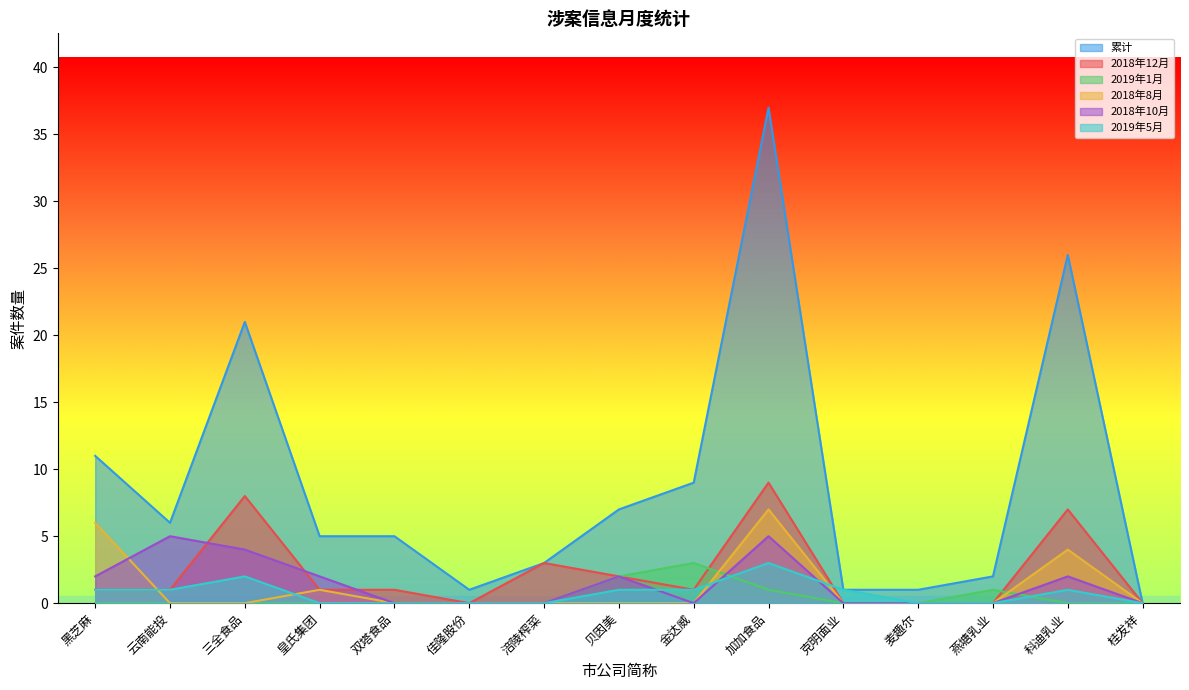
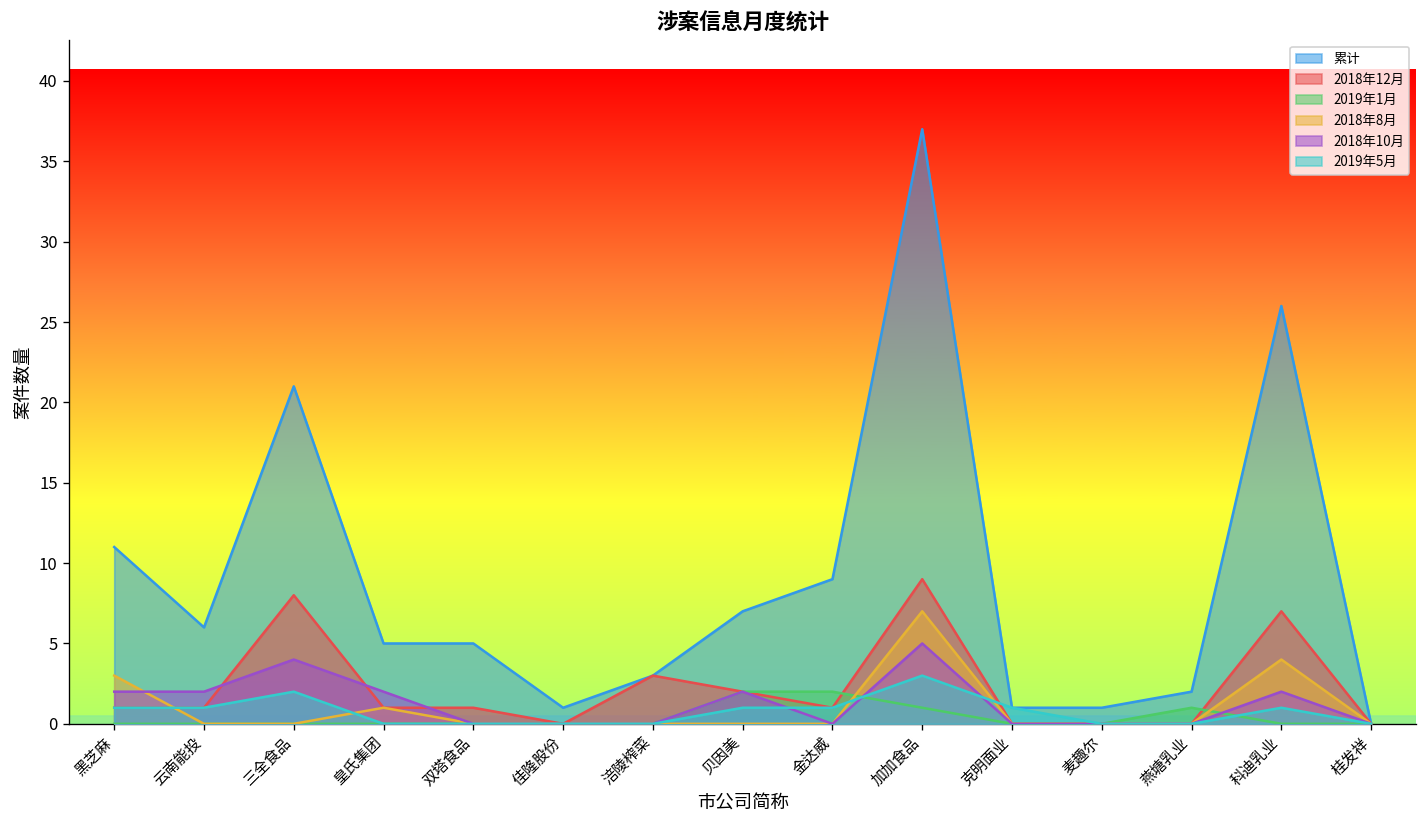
2018年8月, 黑芝麻: 6 -> 3
2018年10月, 云南能投: 5 -> 2
2019年1月, 金达威: 3 -> 2
